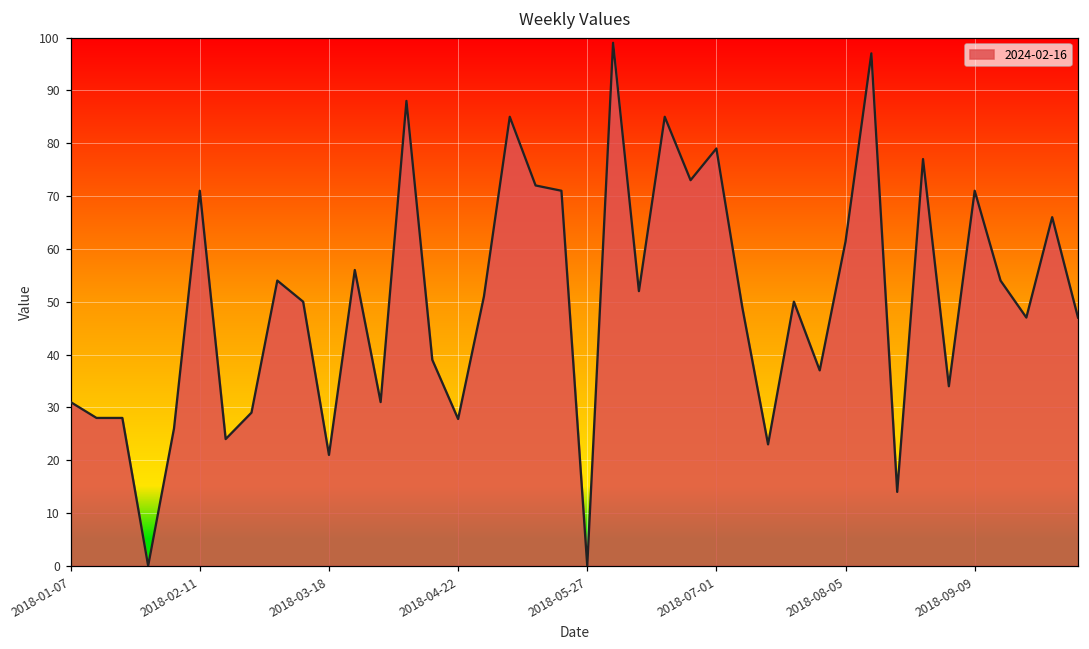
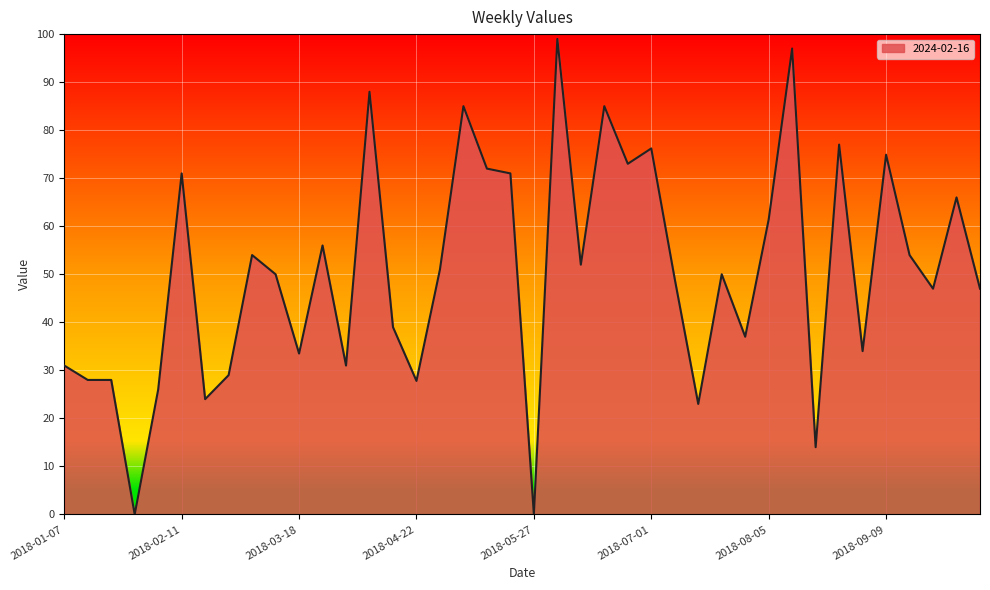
2018-03-18: 21 -> 34
2018-07-01: 79 -> 76
2018-09-09: 71 -> 75
